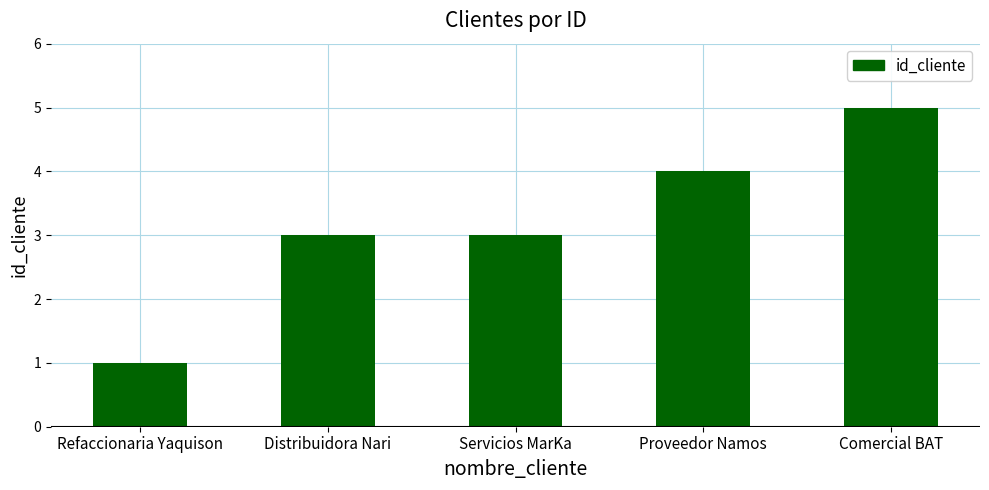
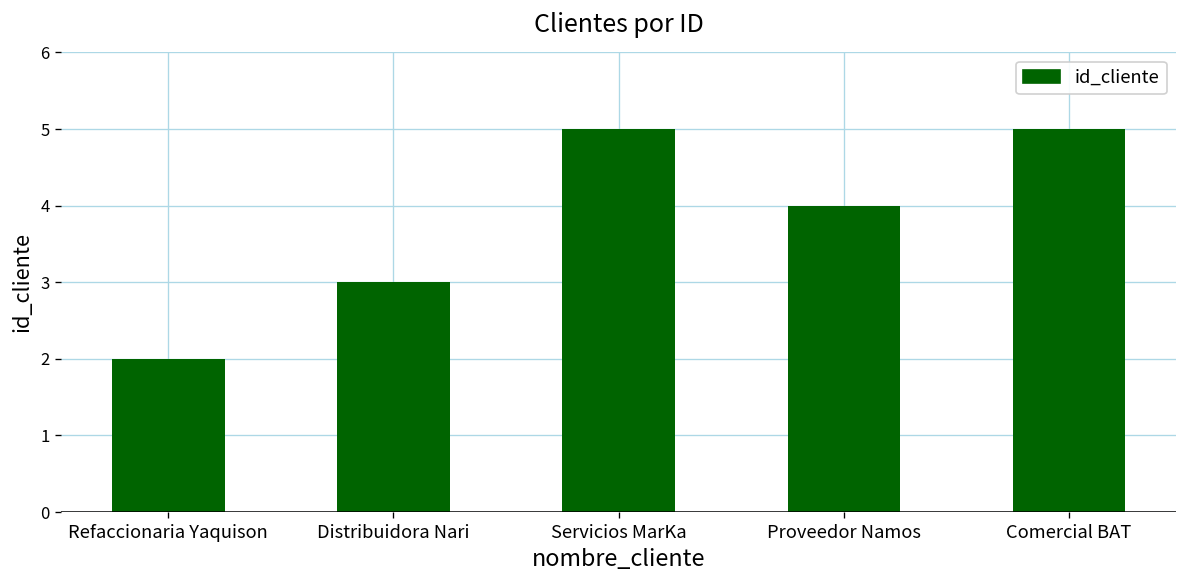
Refaccionaria Yaquison: 1 -> 2
Servicios MarKa: 3 -> 5
